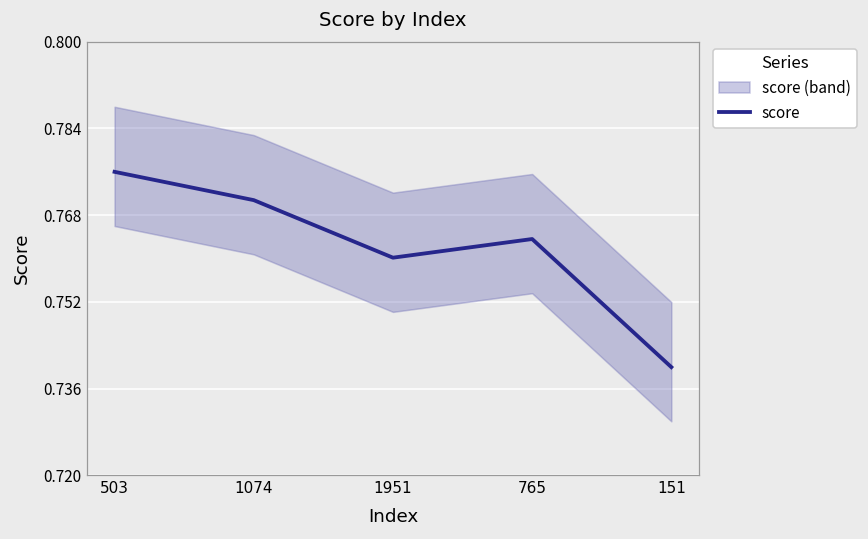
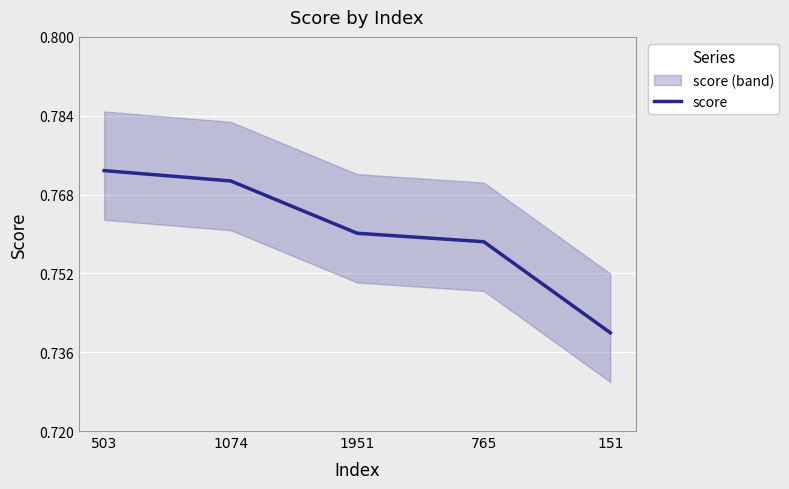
score, 503: 0.776 -> 0.773
score, 765: 0.764 -> 0.758
